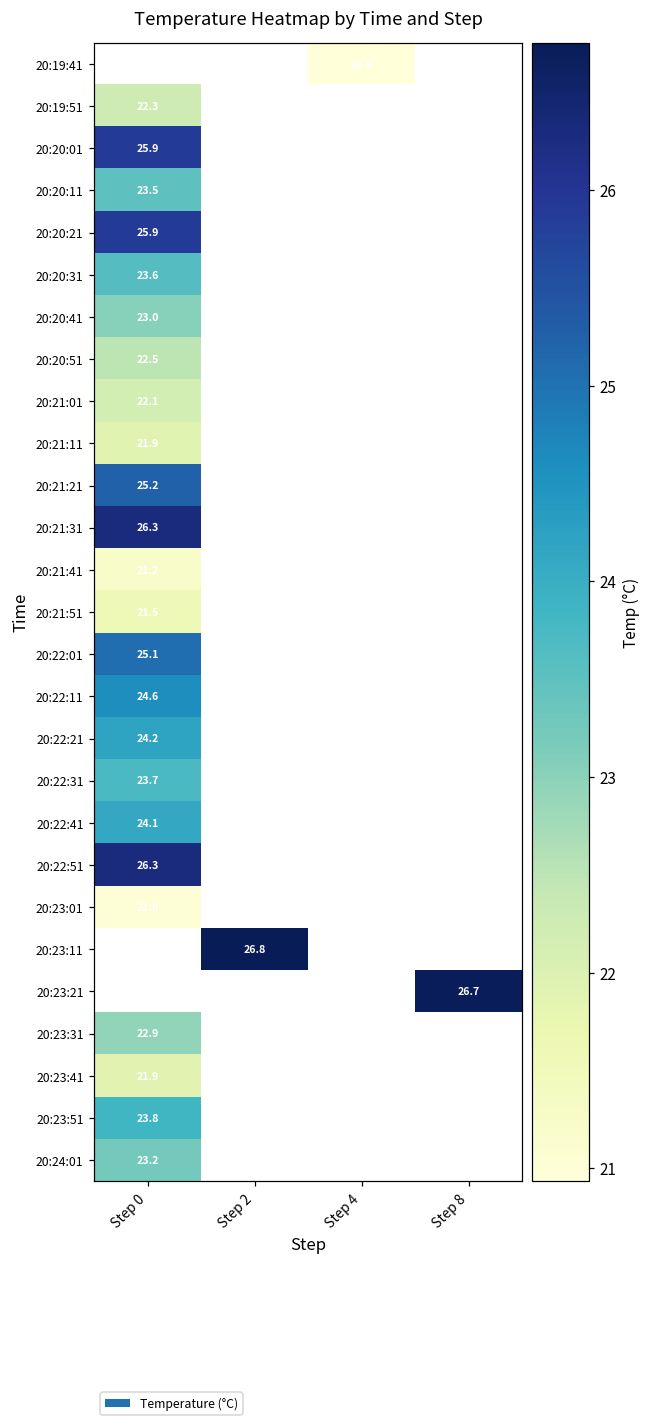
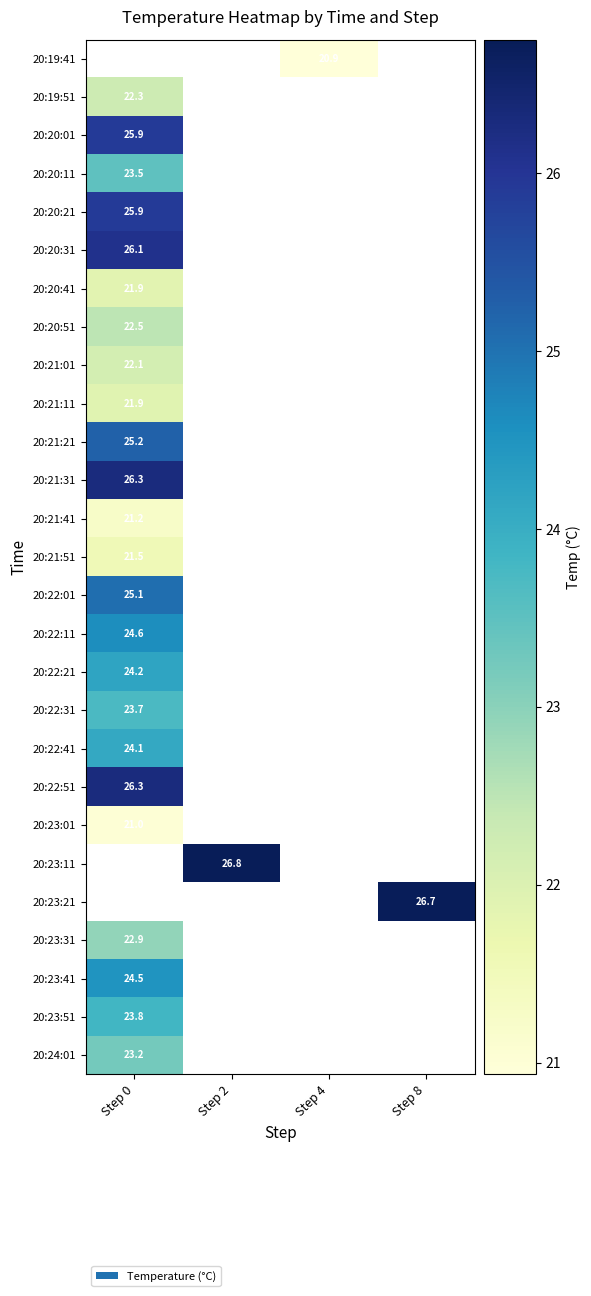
20:20:31, Step 0: 23.6 -> 26.1
20:20:41, Step 0: 23.0 -> 21.9
20:23:41, Step 0: 21.9 -> 24.5
